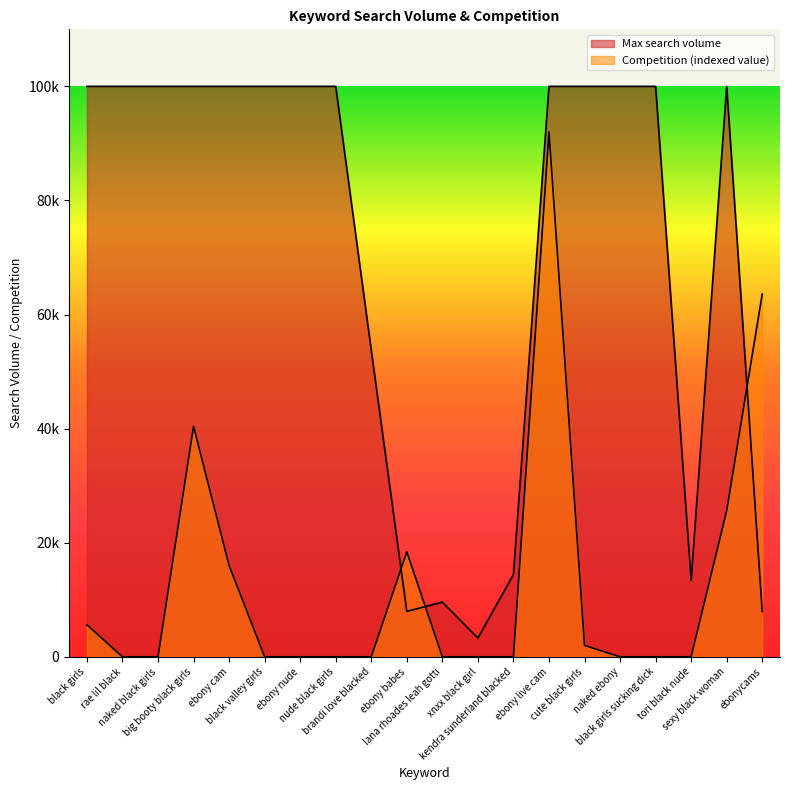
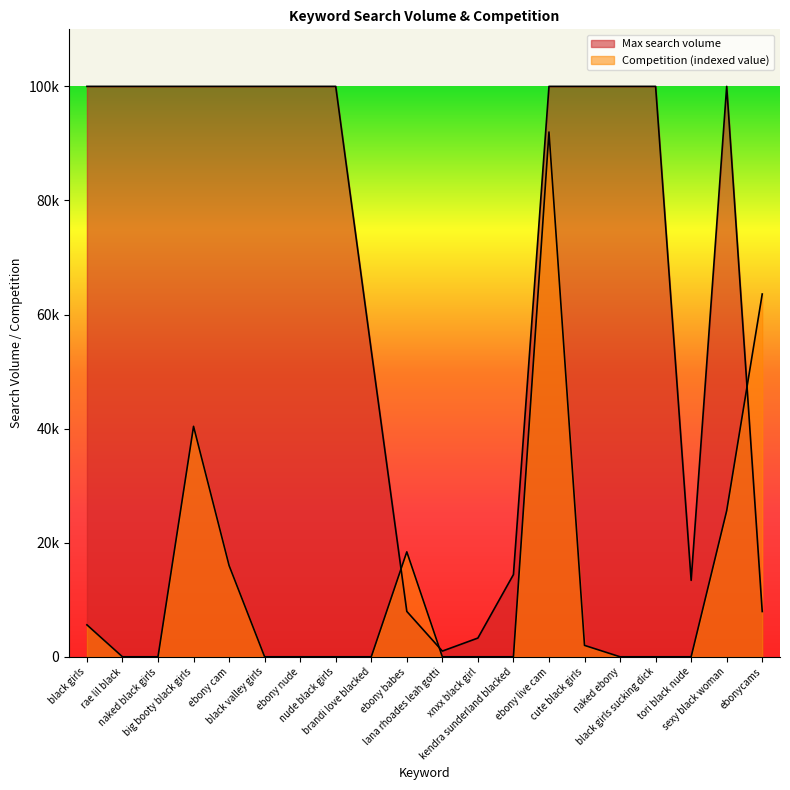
Max search volume, lana rhoades leah gotti: 10000 -> 1000
